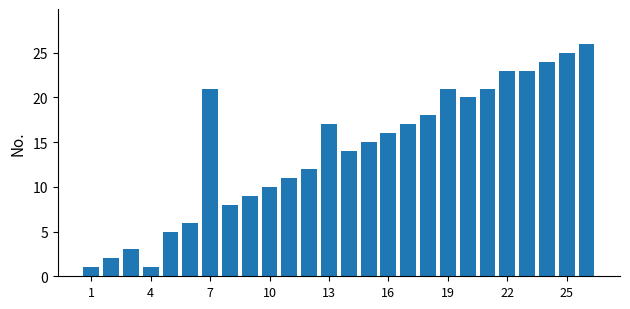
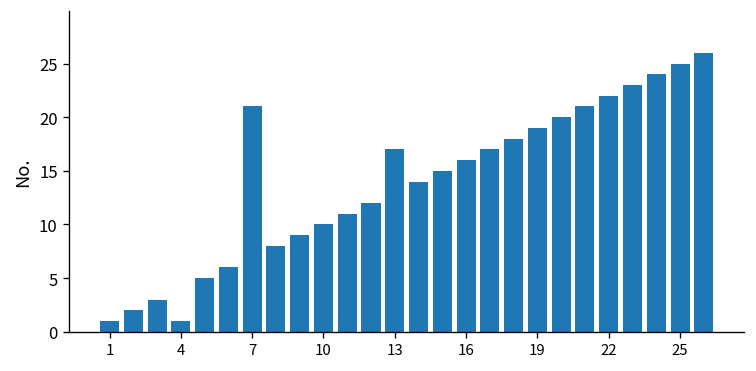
19: 21 -> 19
22: 23 -> 22
